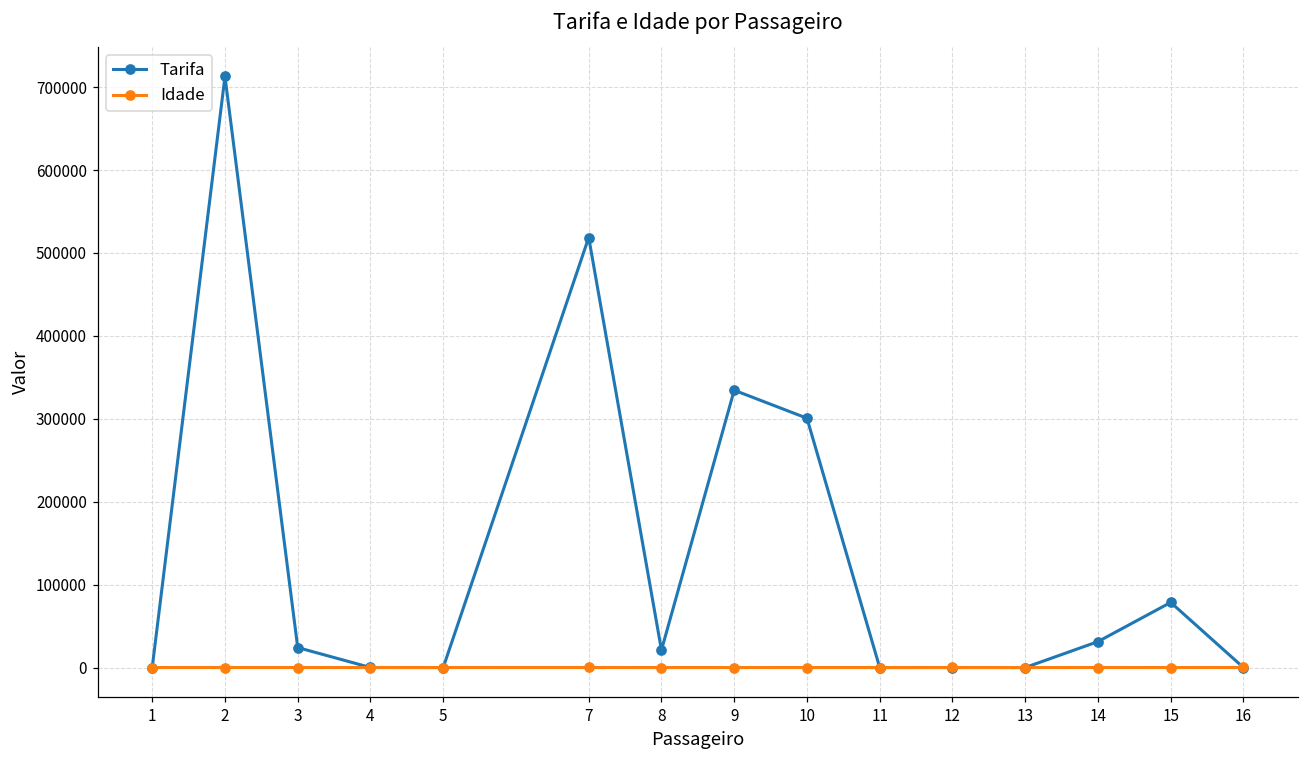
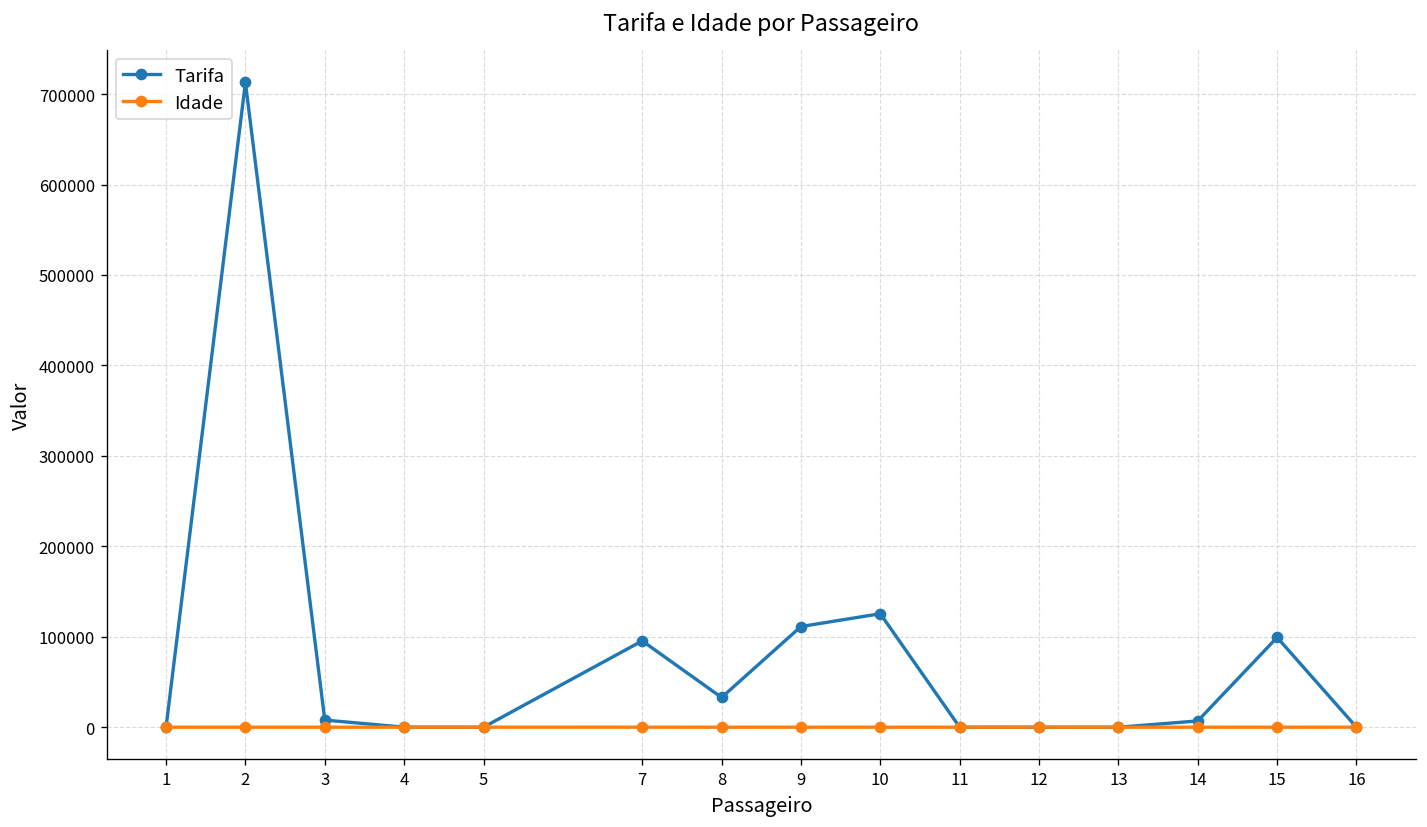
Tarifa, 3: 20000 -> 10000
Tarifa, 7: 520000 -> 100000
Tarifa, 8: 20000 -> 30000
Tarifa, 9: 330000 -> 110000
Tarifa, 10: 300000 -> 130000
Tarifa, 14: 30000 -> 10000
Tarifa, 15: 80000 -> 100000
